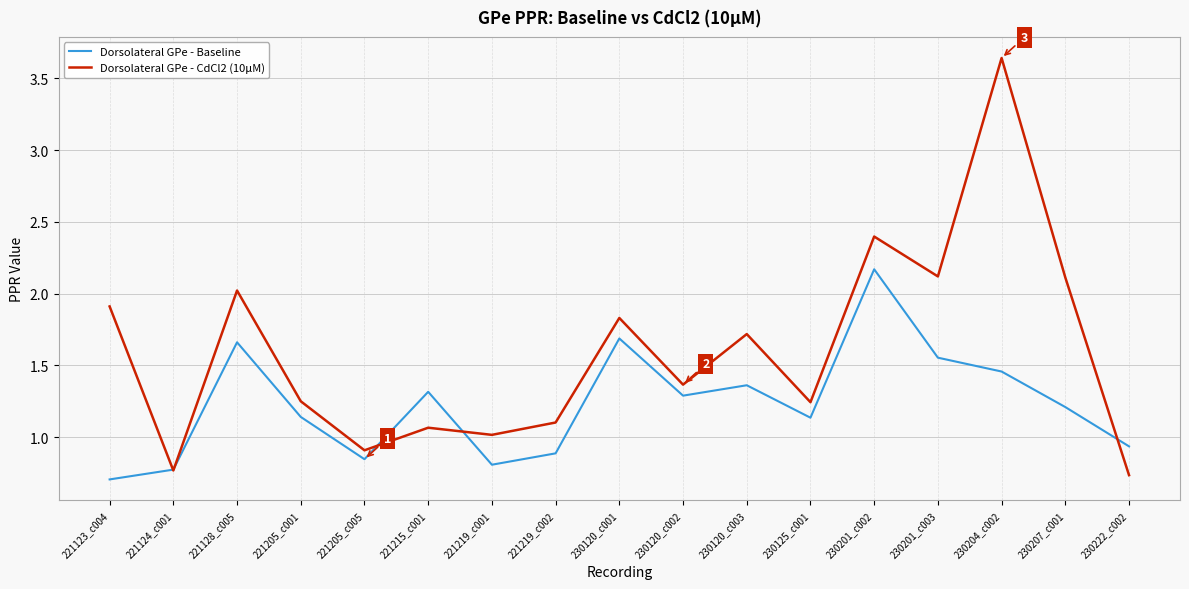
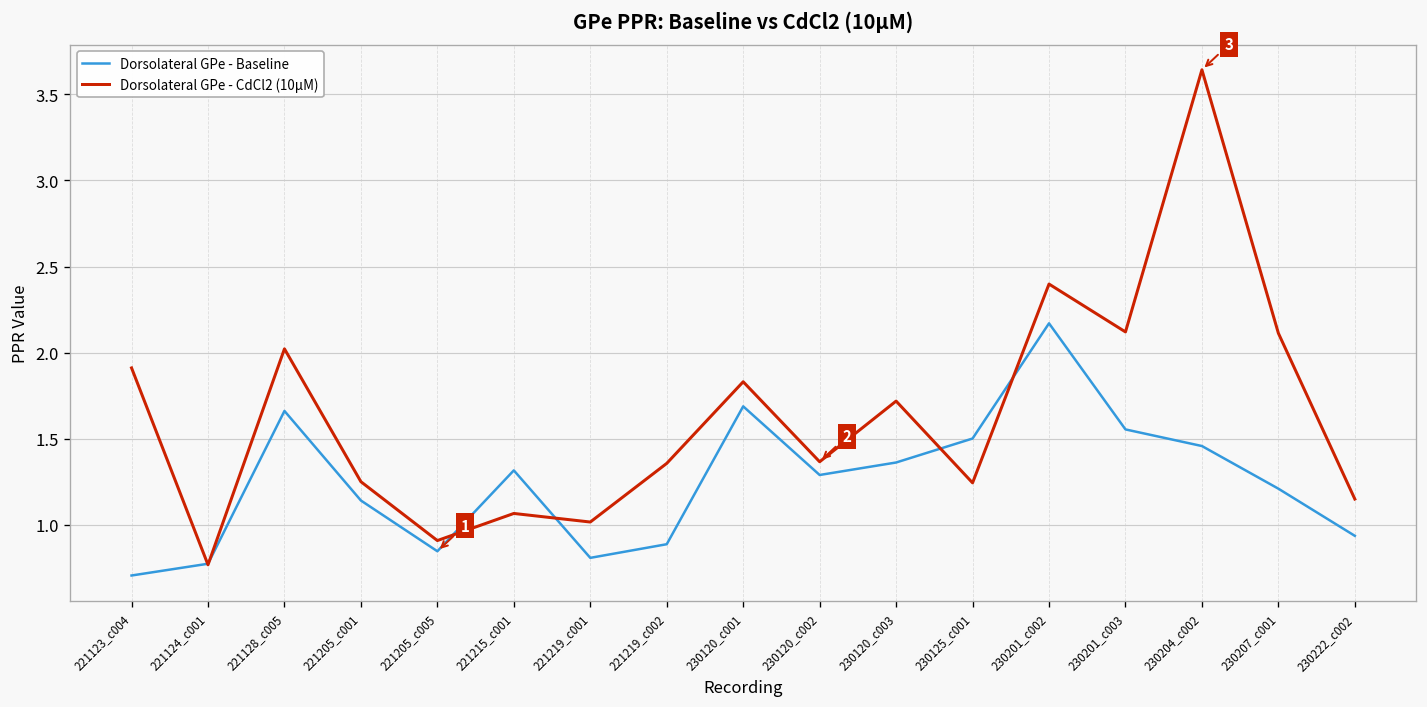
Dorsolateral GPe - CdCl2 (10μM), 221219_c002: 1.10 -> 1.36
Dorsolateral GPe - Baseline, 230125_c001: 1.14 -> 1.50
Dorsolateral GPe - CdCl2 (10μM), 230222_c002: 0.74 -> 1.15
